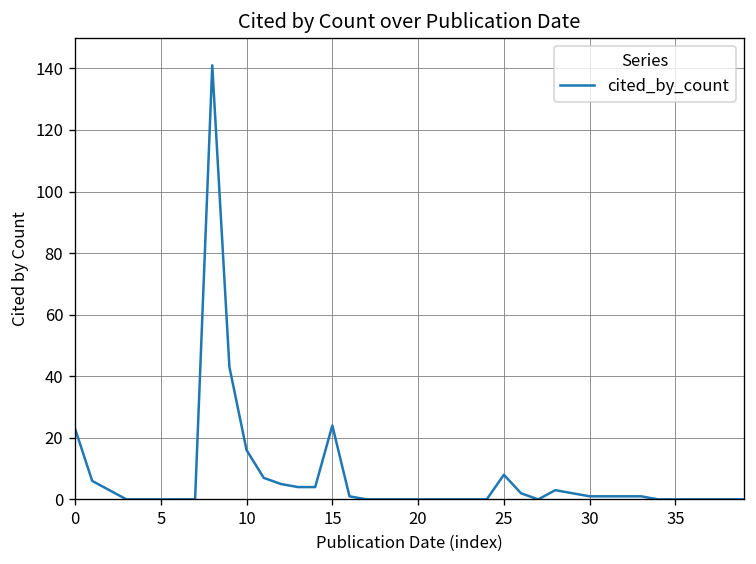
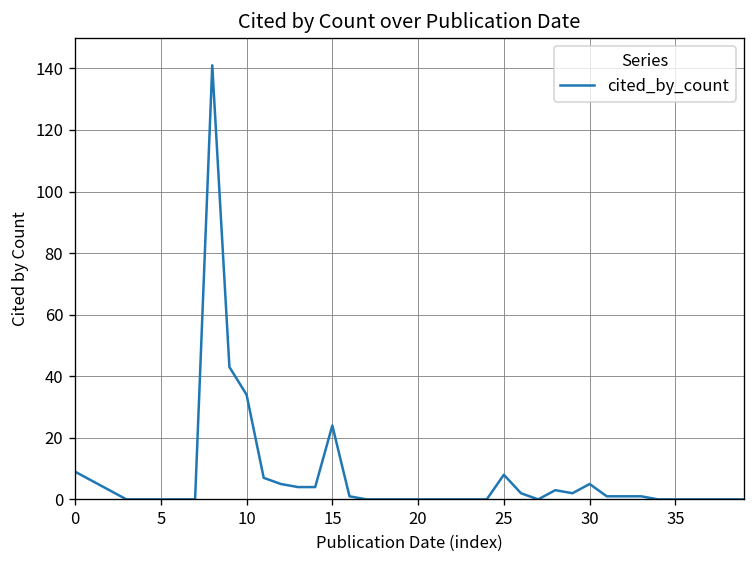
0: 23 -> 9
10: 16 -> 34
30: 1 -> 5
